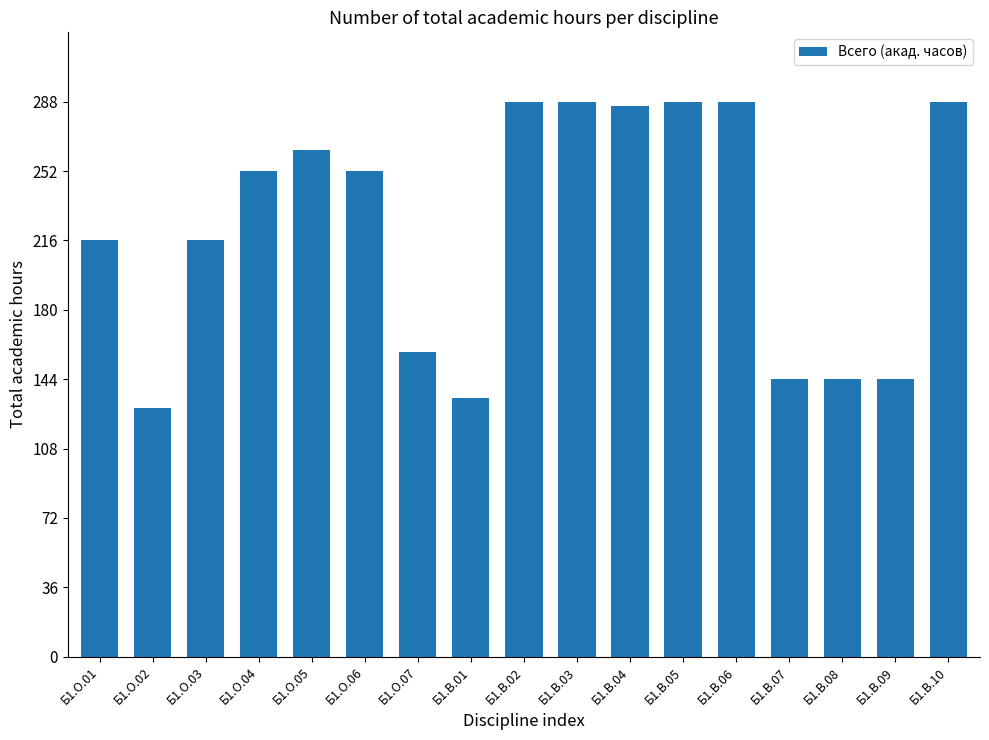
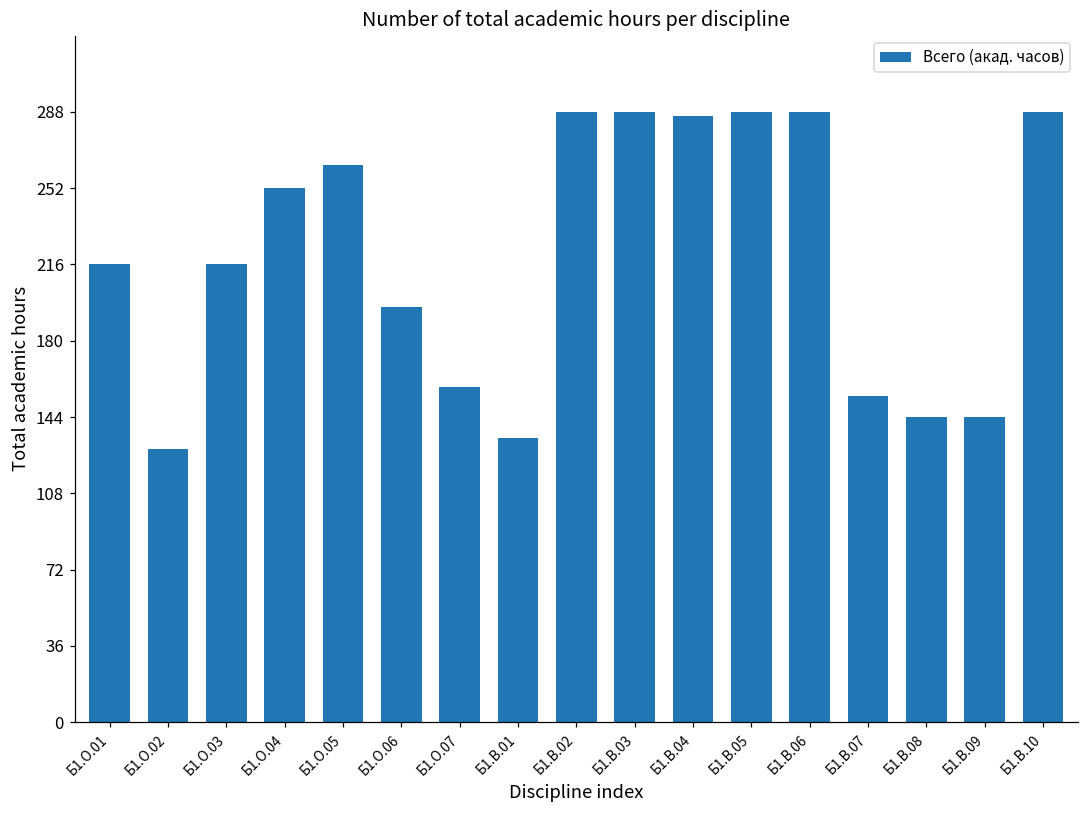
Б1.О.06: 252 -> 196
Б1.В.07: 144 -> 154
